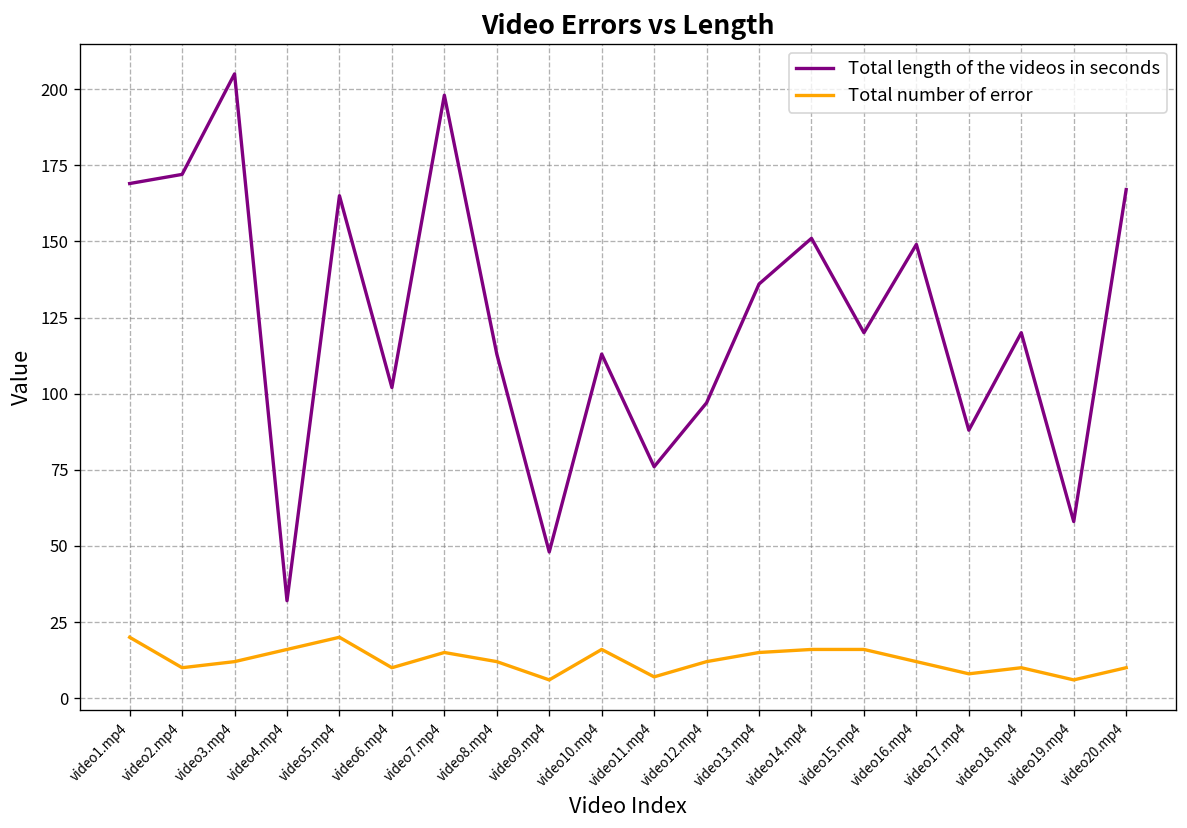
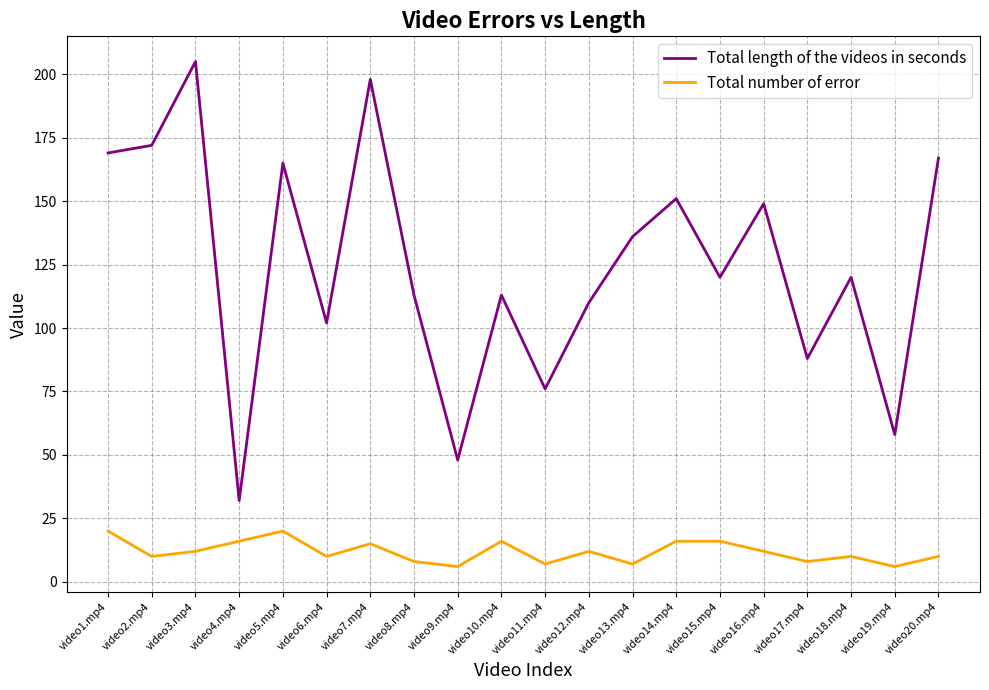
Total number of error, video8.mp4: 12 -> 8
Total length of the videos in seconds, video12.mp4: 97 -> 110
Total number of error, video13.mp4: 15 -> 7
